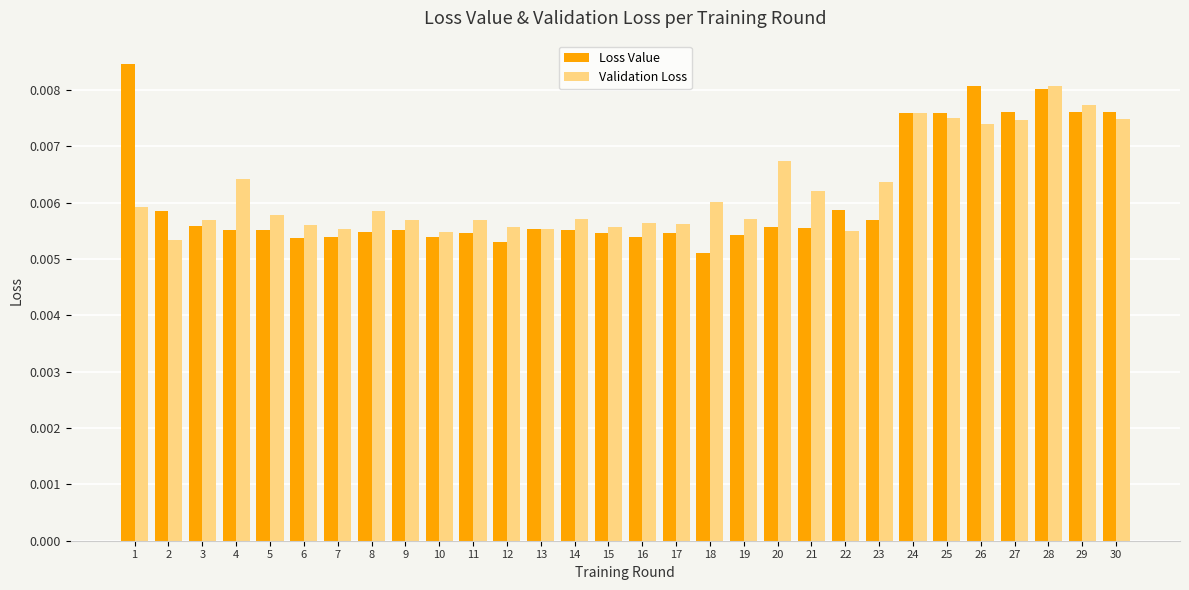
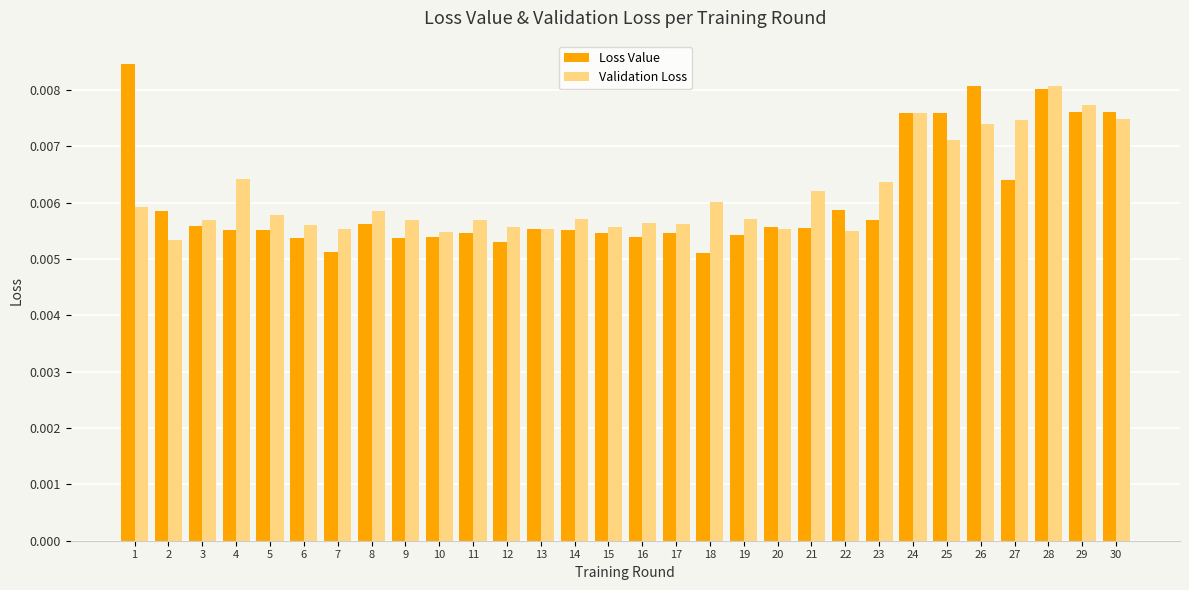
Loss Value, 7: 0.0054 -> 0.0051
Loss Value, 8: 0.0055 -> 0.0056
Loss Value, 9: 0.0055 -> 0.0054
Validation Loss, 20: 0.0067 -> 0.0055
Validation Loss, 25: 0.0075 -> 0.0071
Loss Value, 27: 0.0076 -> 0.0064
